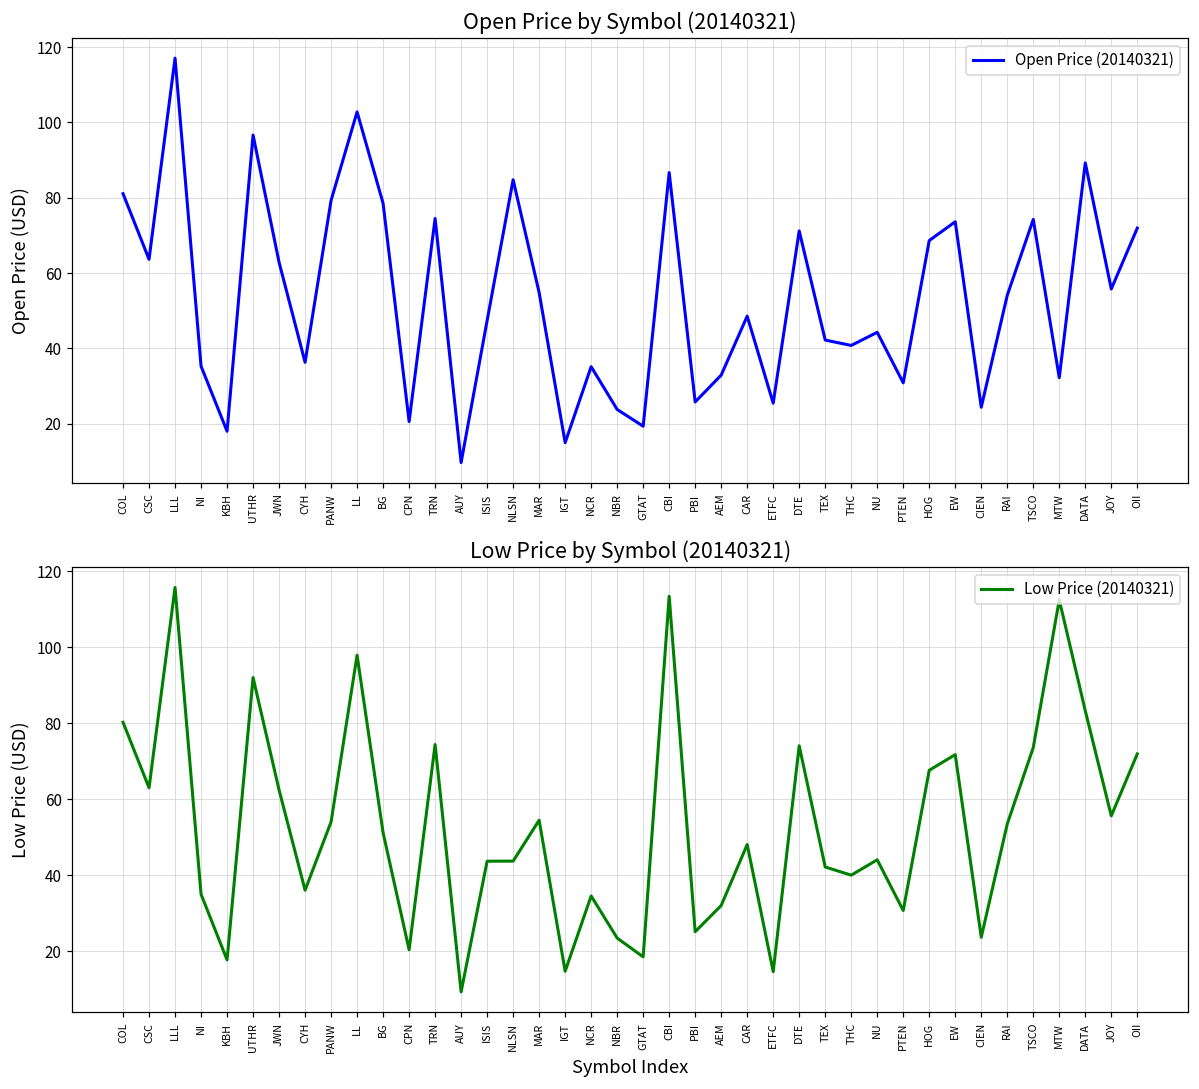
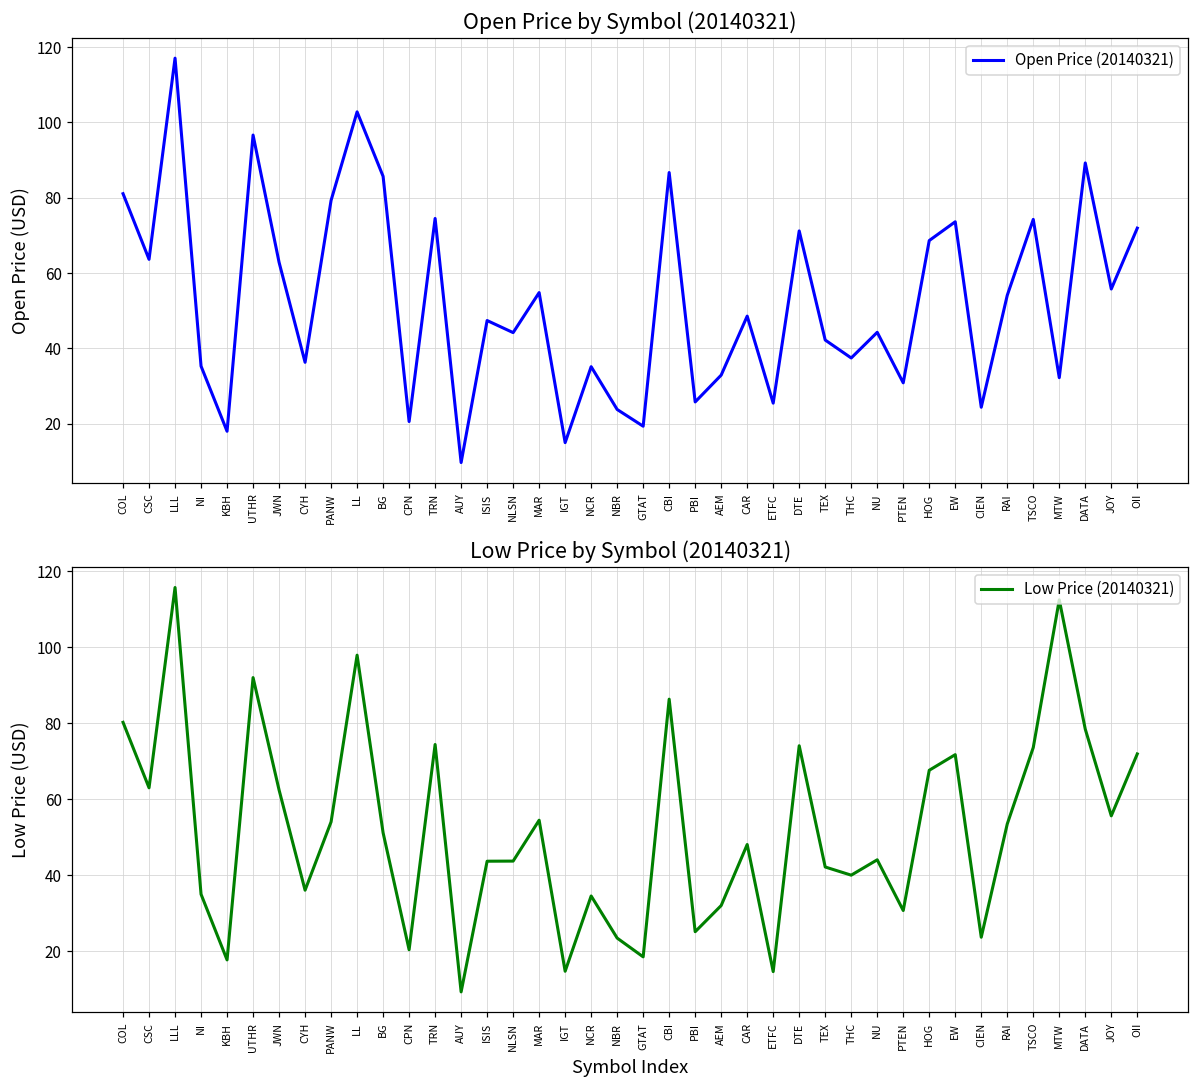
Open Price by Symbol (20140321), BG: 78 -> 86
Open Price by Symbol (20140321), NLSN: 85 -> 44
Open Price by Symbol (20140321), THC: 41 -> 37
Low Price by Symbol (20140321), CBI: 113 -> 86
Low Price by Symbol (20140321), DATA: 83 -> 78
